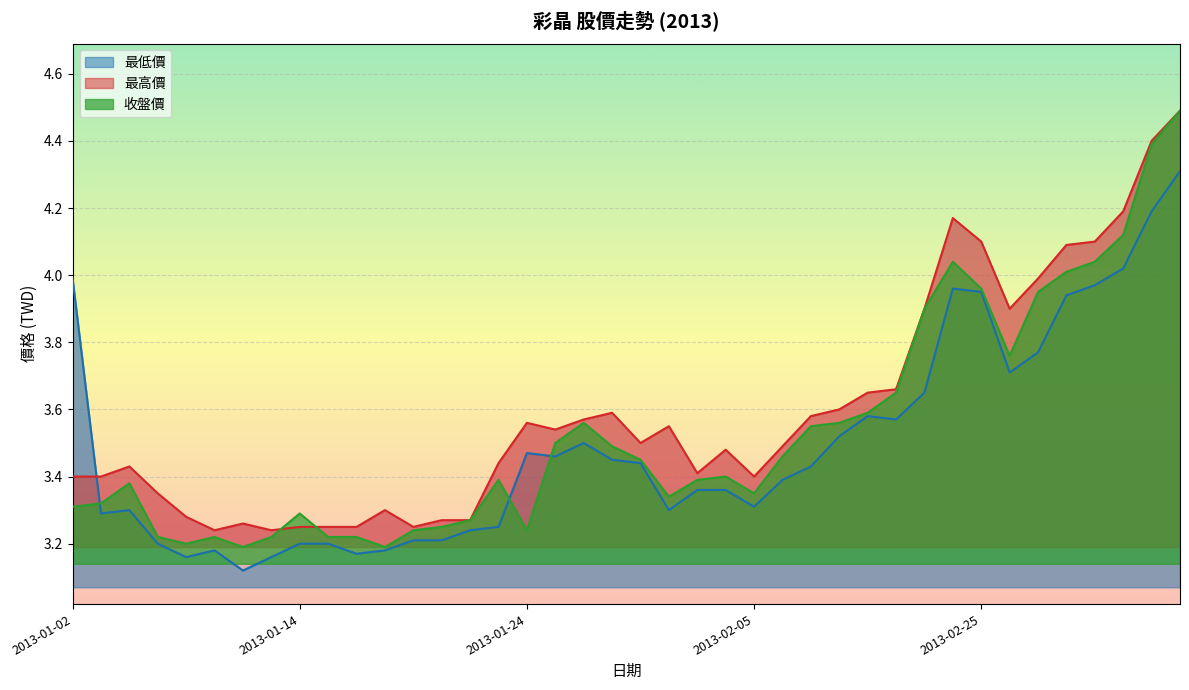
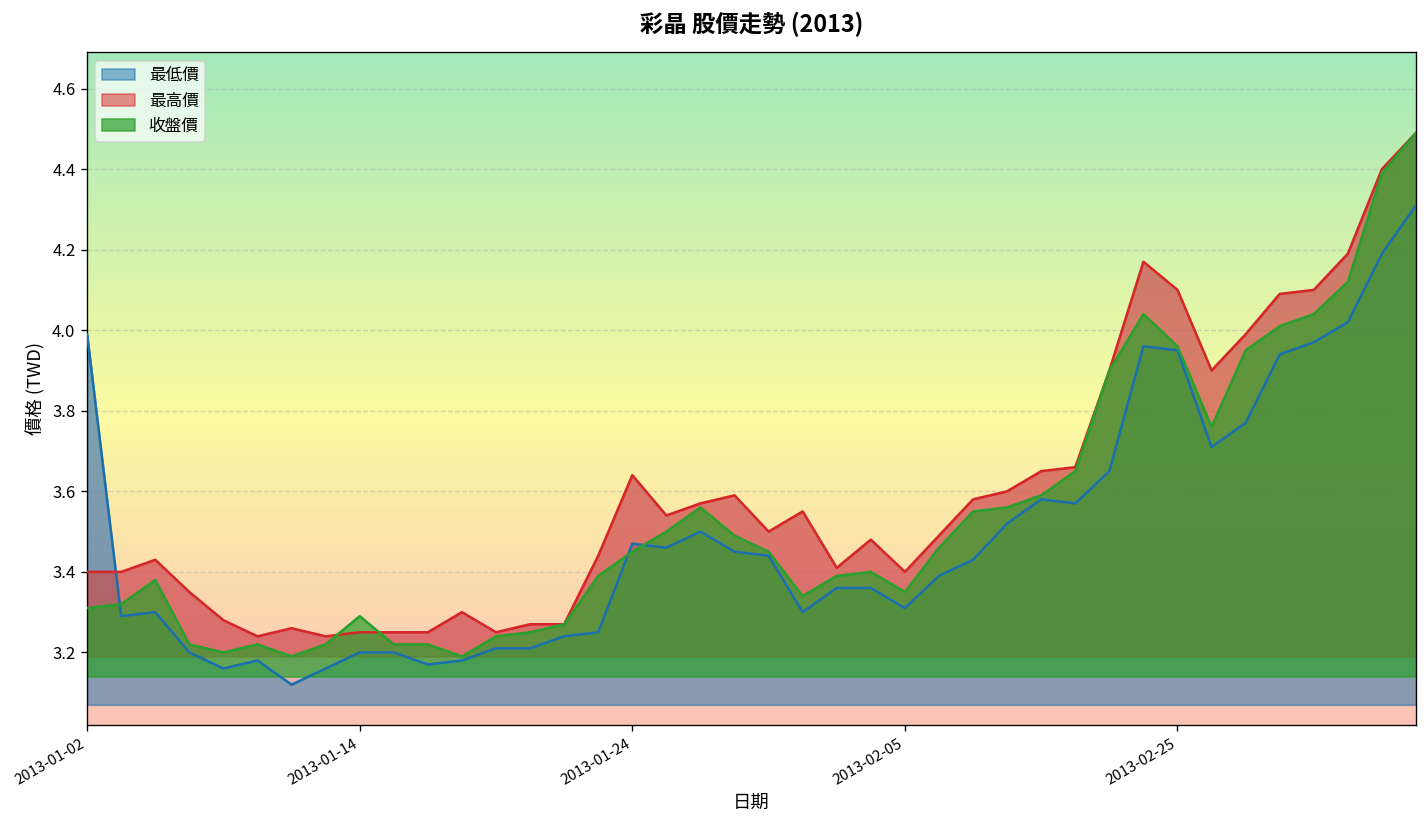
最高價, 2013-01-24: 3.56 -> 3.64
收盤價, 2013-01-24: 3.24 -> 3.45
